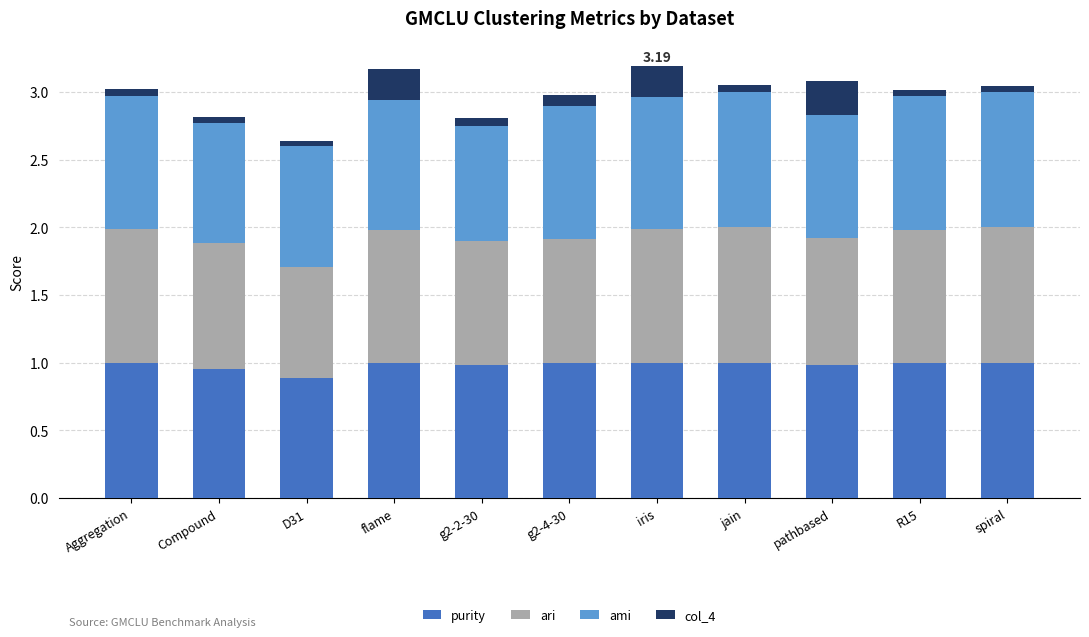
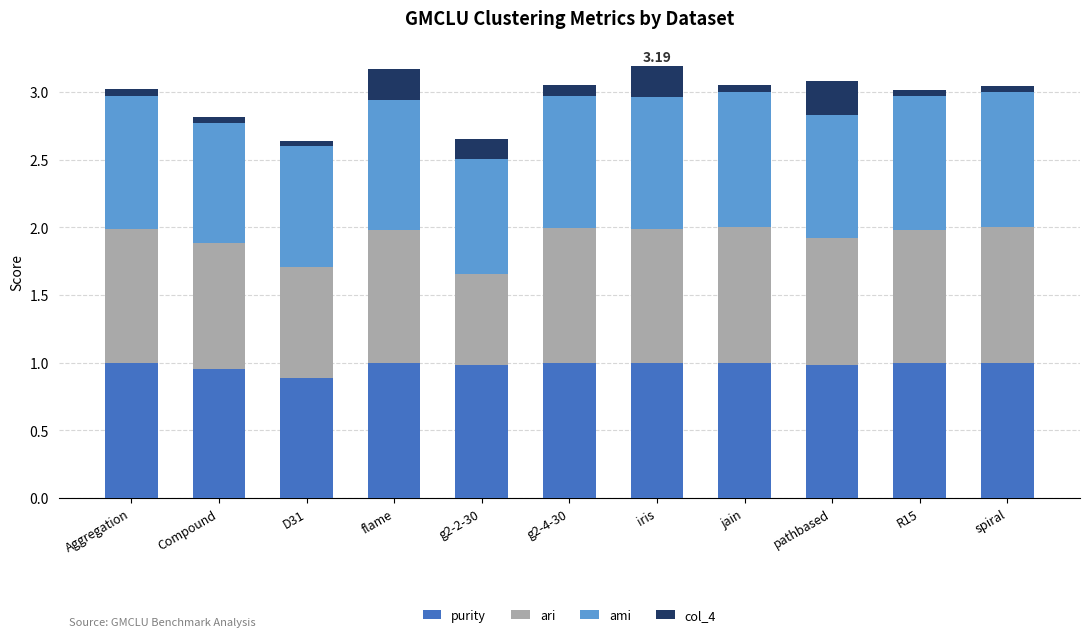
ari, g2-2-30: 0.92 -> 0.67
col_4, g2-2-30: 0.06 -> 0.15
ari, g2-4-30: 0.92 -> 0.99
